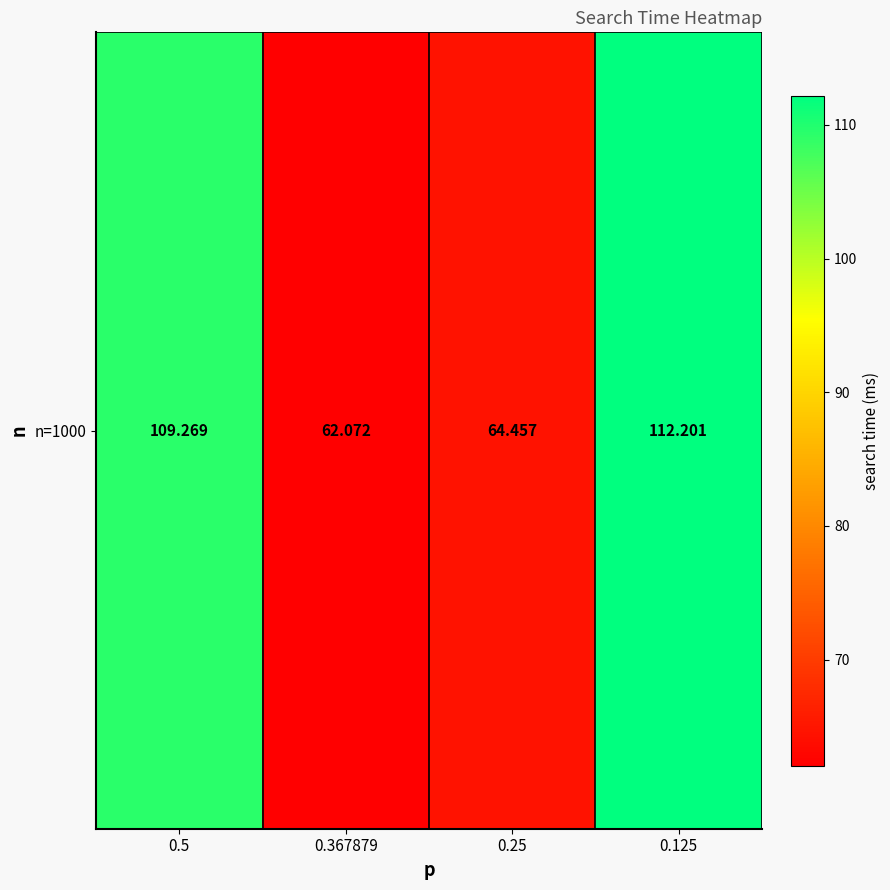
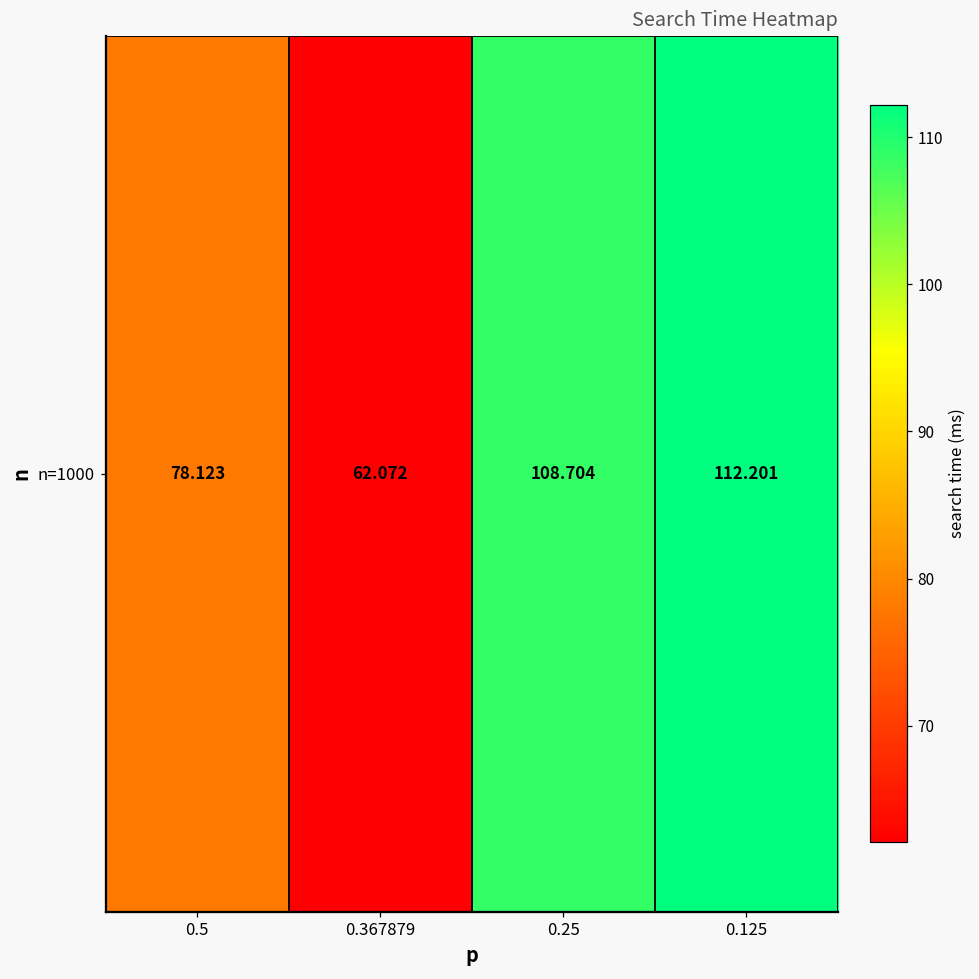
n=1000, 0.5: 109.269 -> 78.123
n=1000, 0.25: 64.457 -> 108.704
